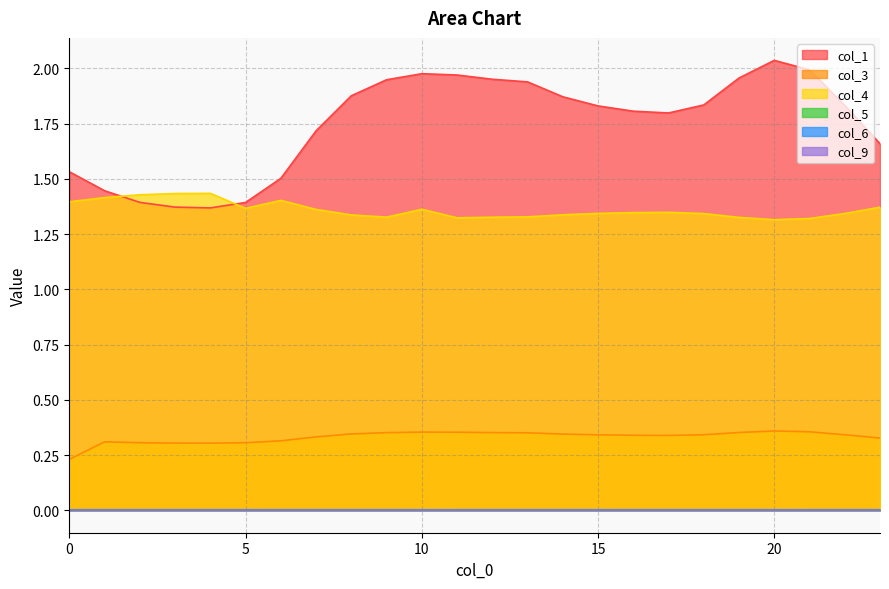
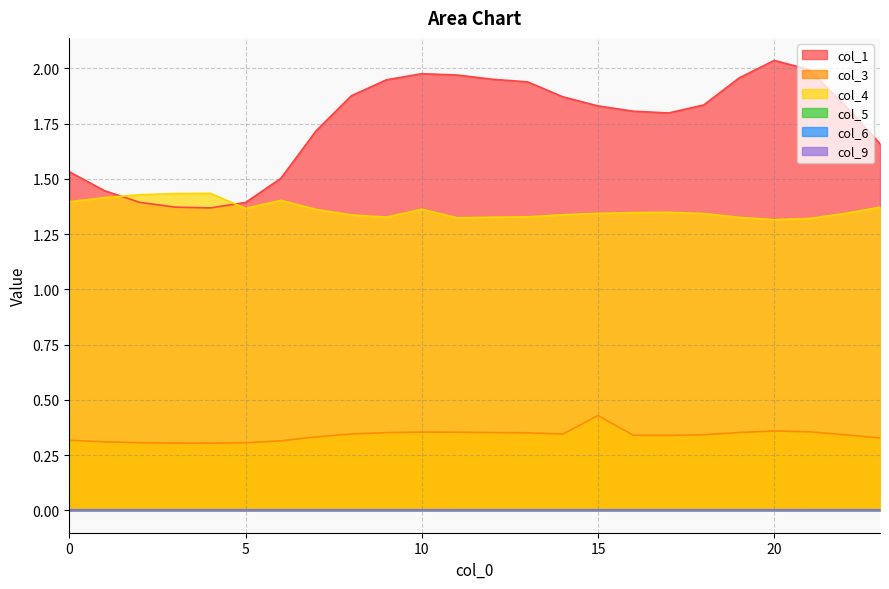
col_3, 0: 0.23 -> 0.32
col_3, 15: 0.34 -> 0.43
